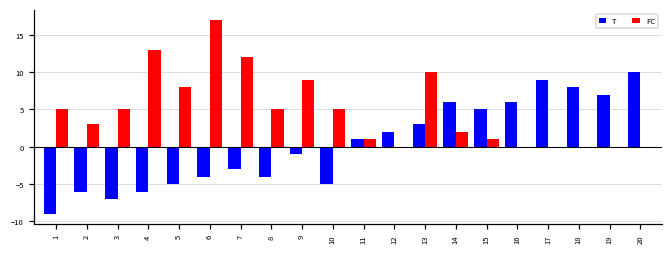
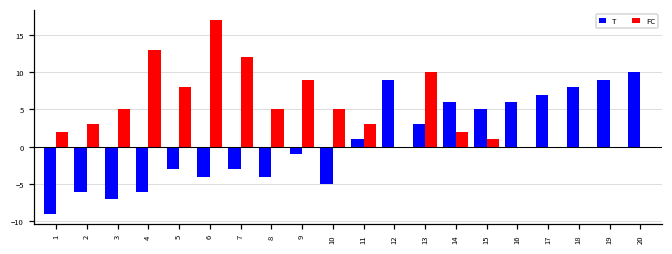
FC, 1: 5 -> 2
T, 5: -5 -> -3
FC, 11: 1 -> 3
T, 12: 2 -> 9
T, 17: 9 -> 7
T, 19: 7 -> 9
